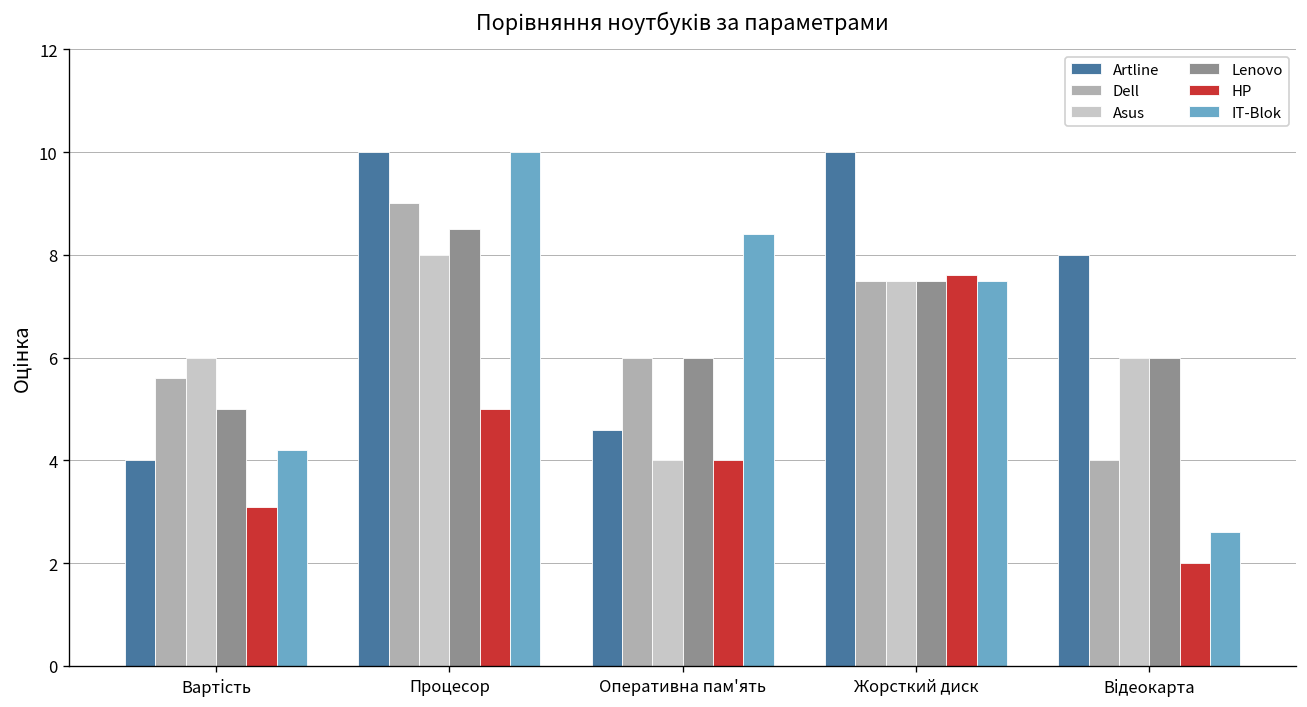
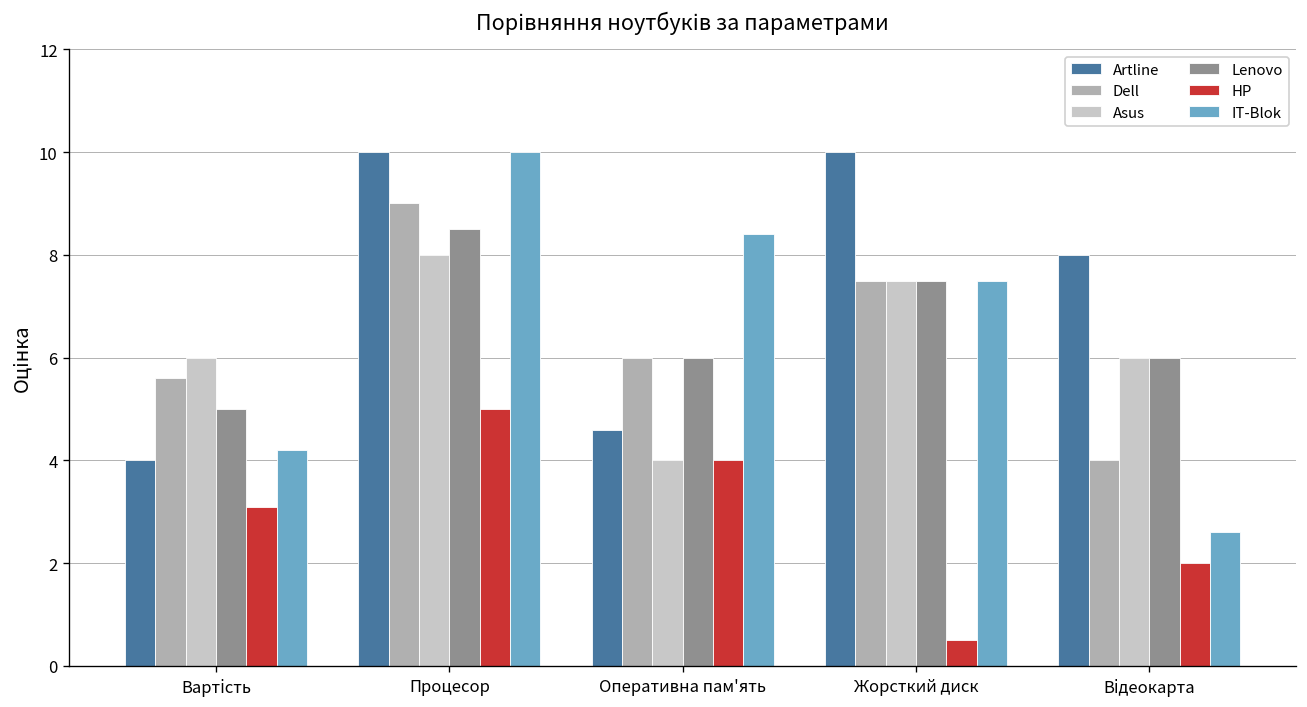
HP, Жорсткий диск: 7.6 -> 0.5
